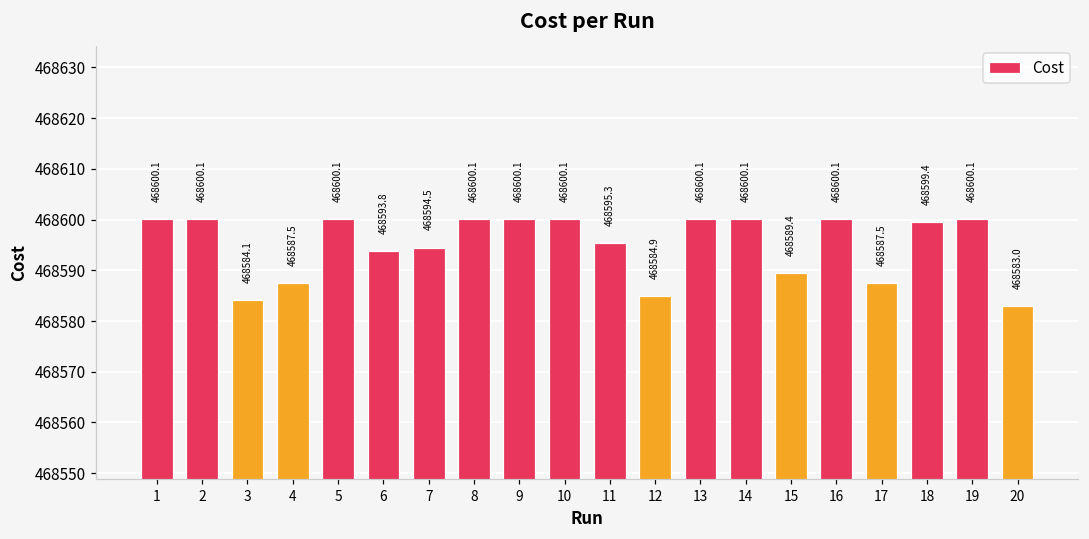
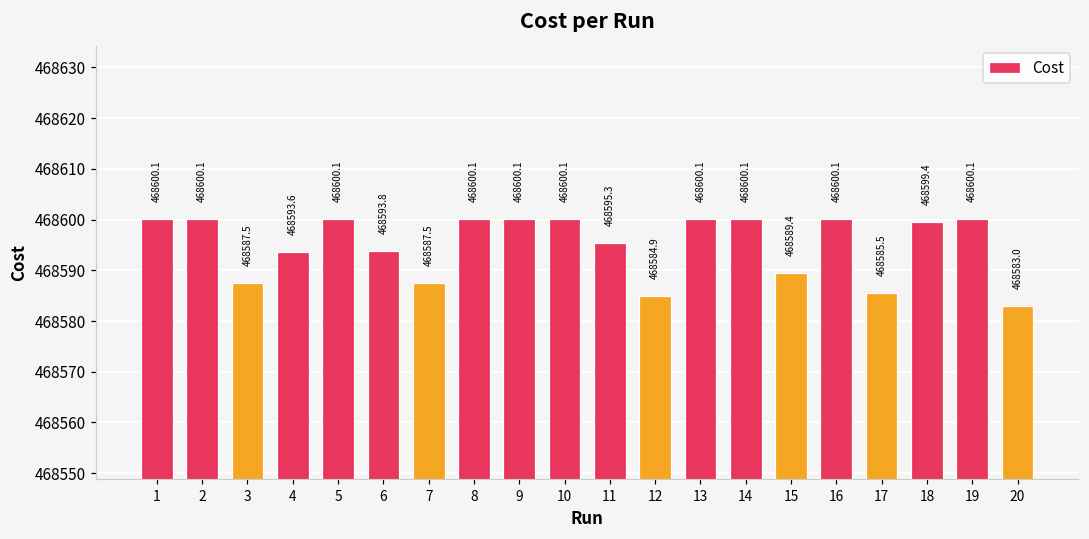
3: 468584.1 -> 468587.5
4: 468587.5 -> 468593.6
7: 468594.5 -> 468587.5
17: 468587.5 -> 468585.5
